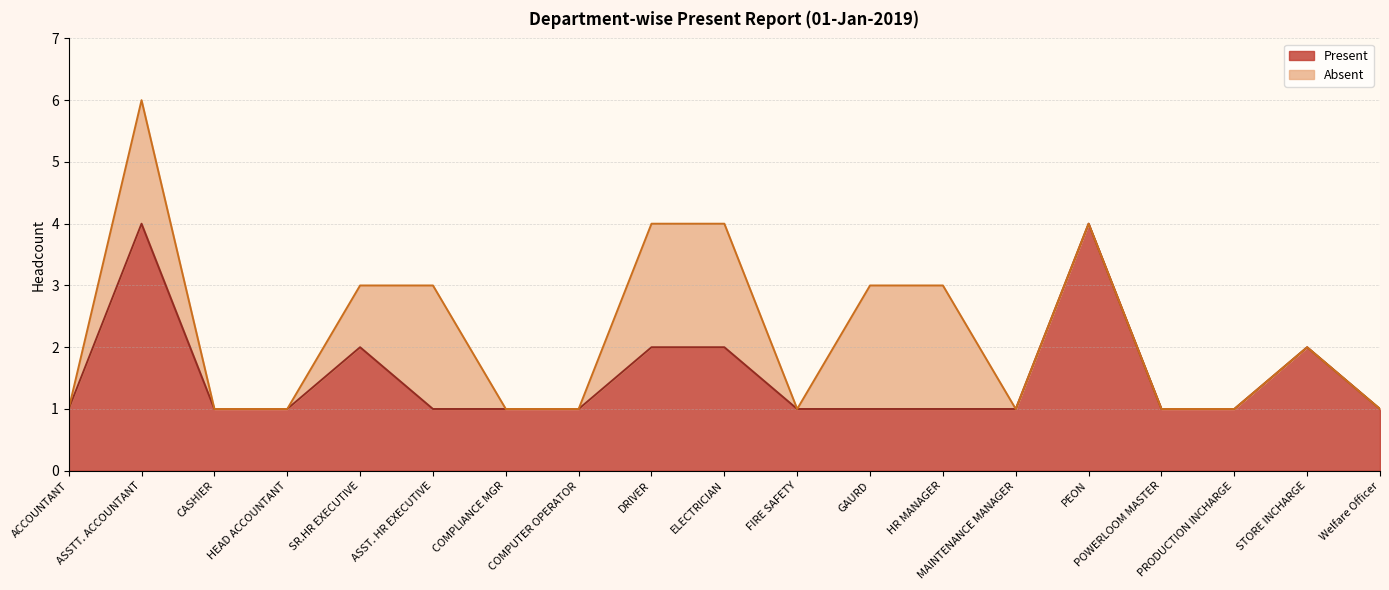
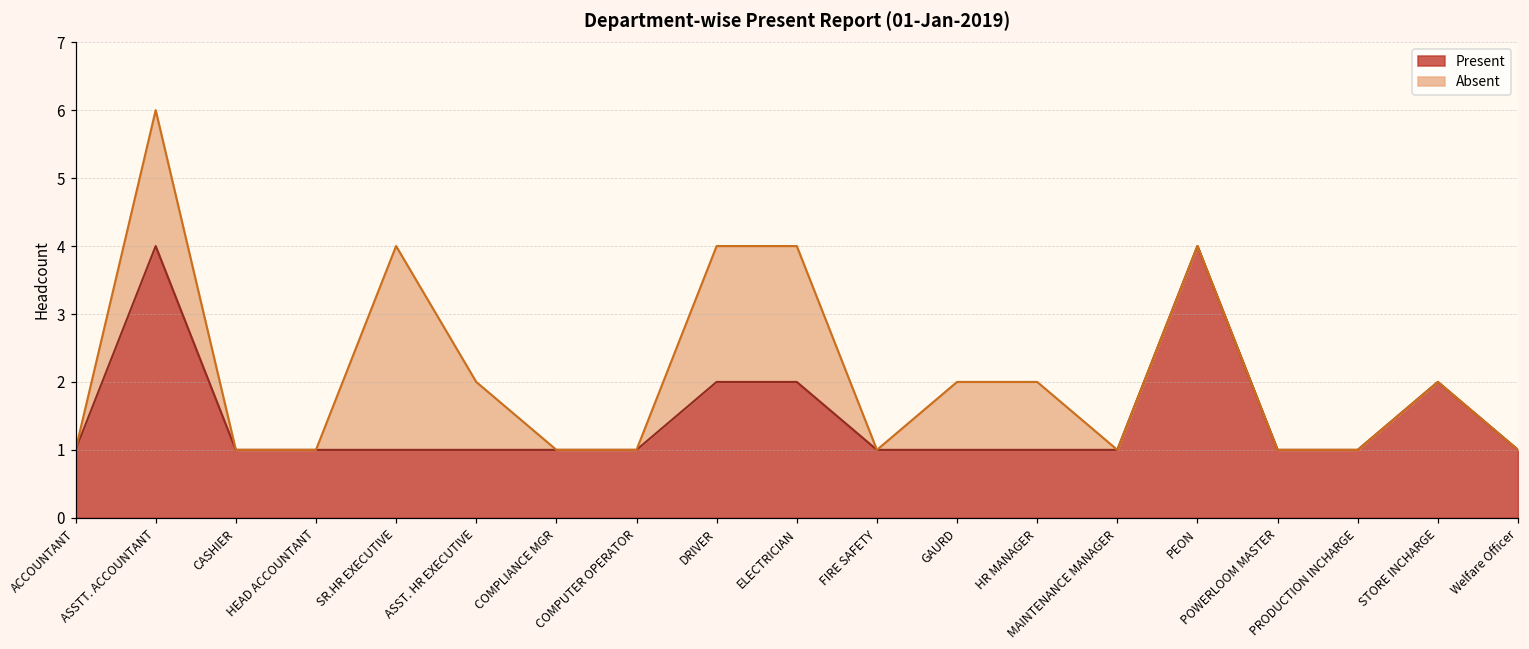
Present, SR.HR EXECUTIVE: 2 -> 1
Absent, SR.HR EXECUTIVE: 1 -> 3
Absent, ASST. HR EXECUTIVE: 2 -> 1
Absent, GAURD: 2 -> 1
Absent, HR MANAGER: 2 -> 1
